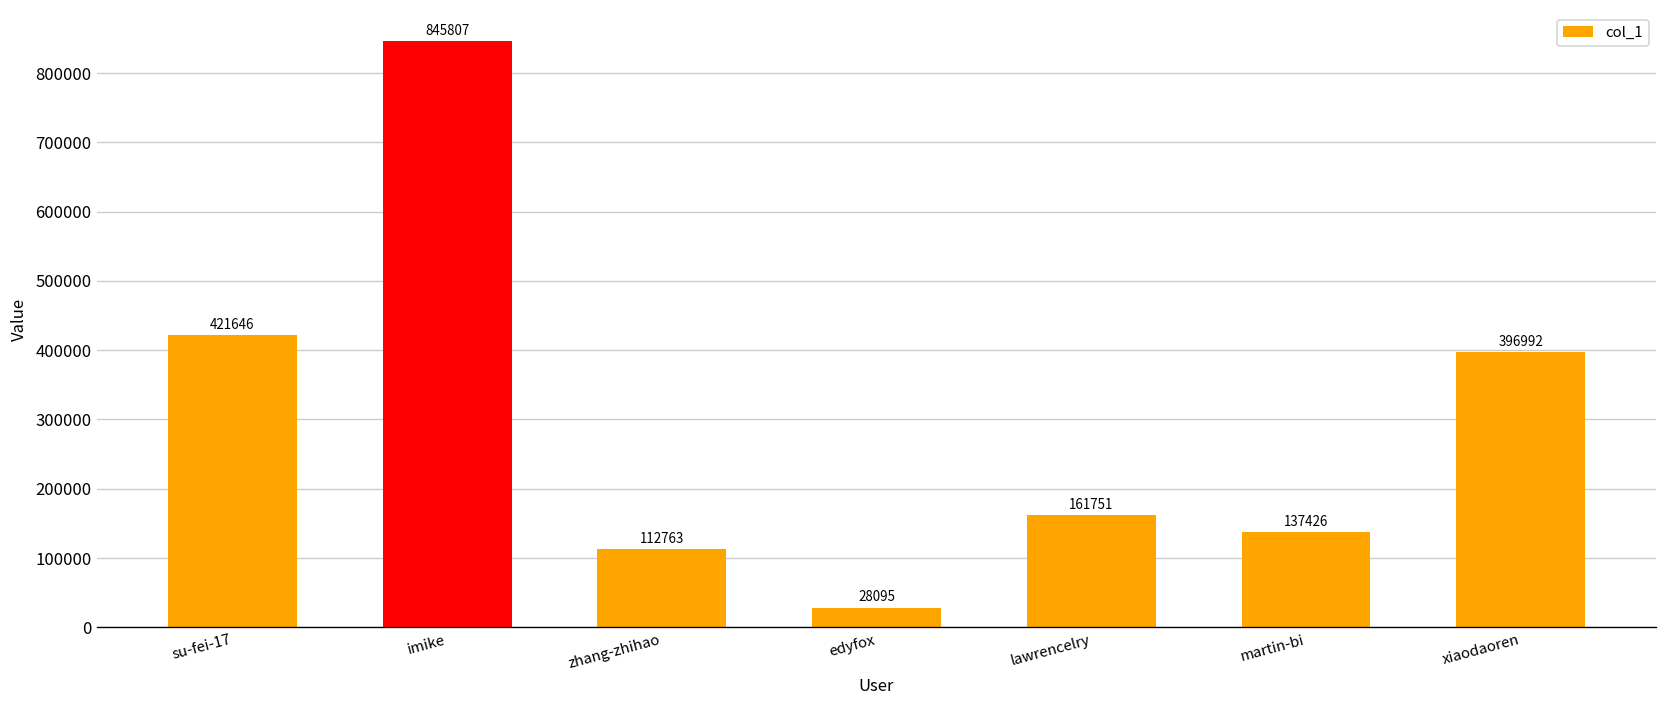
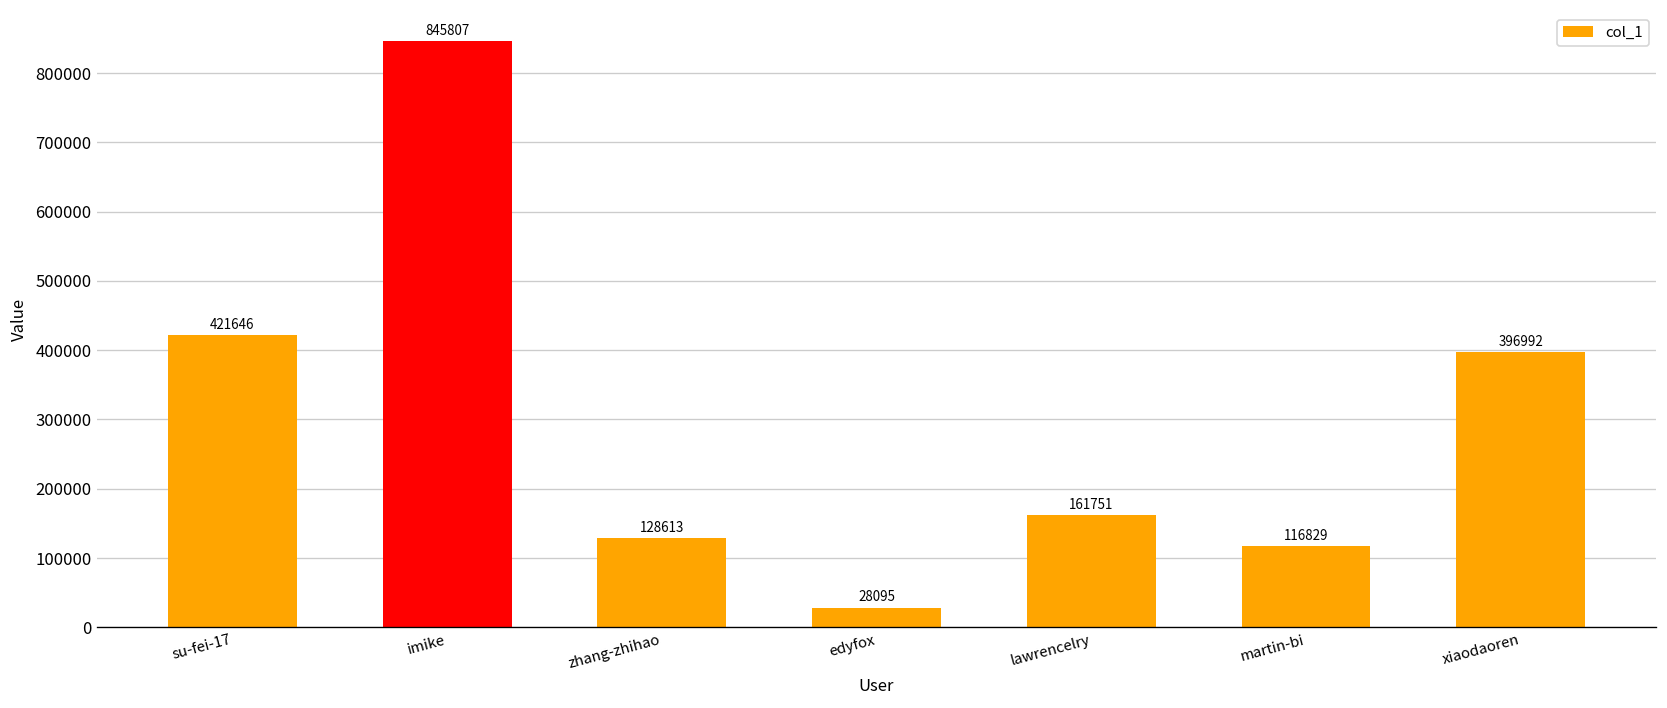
zhang-zhihao: 112763 -> 128613
martin-bi: 137426 -> 116829
